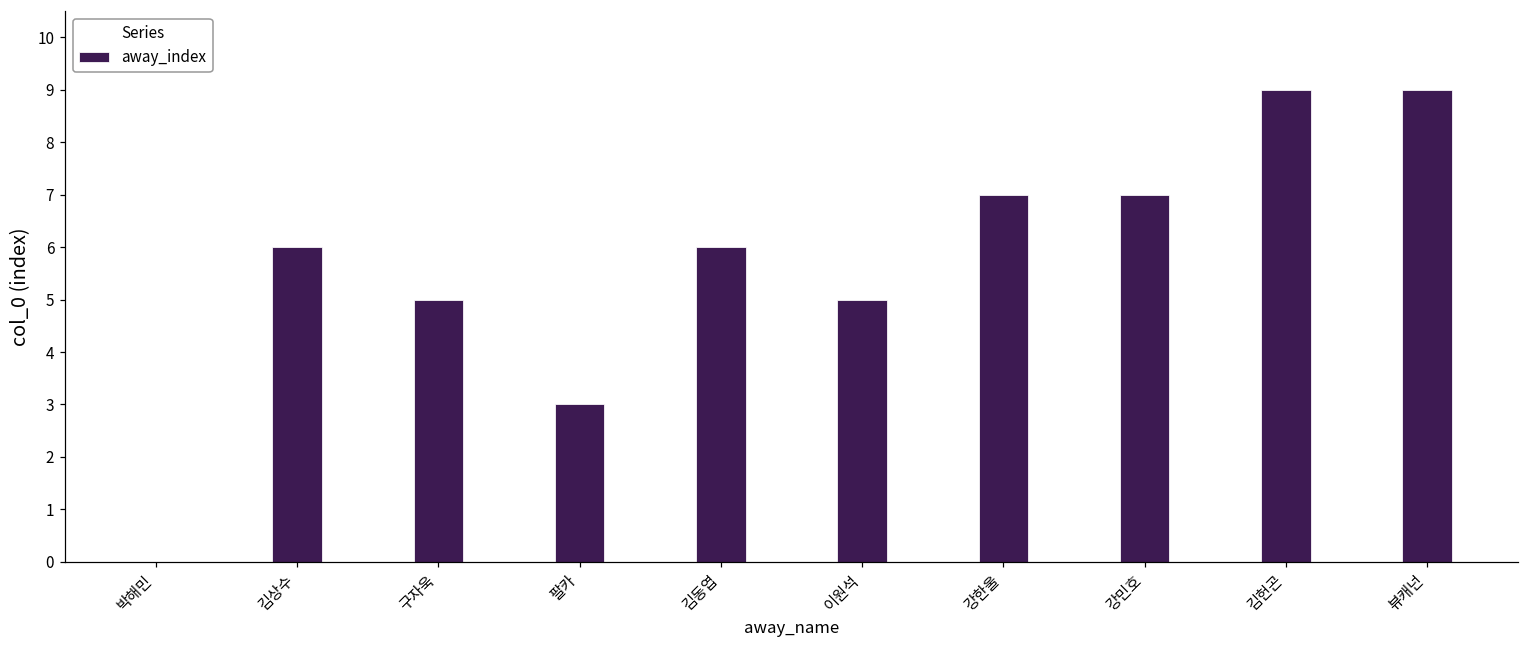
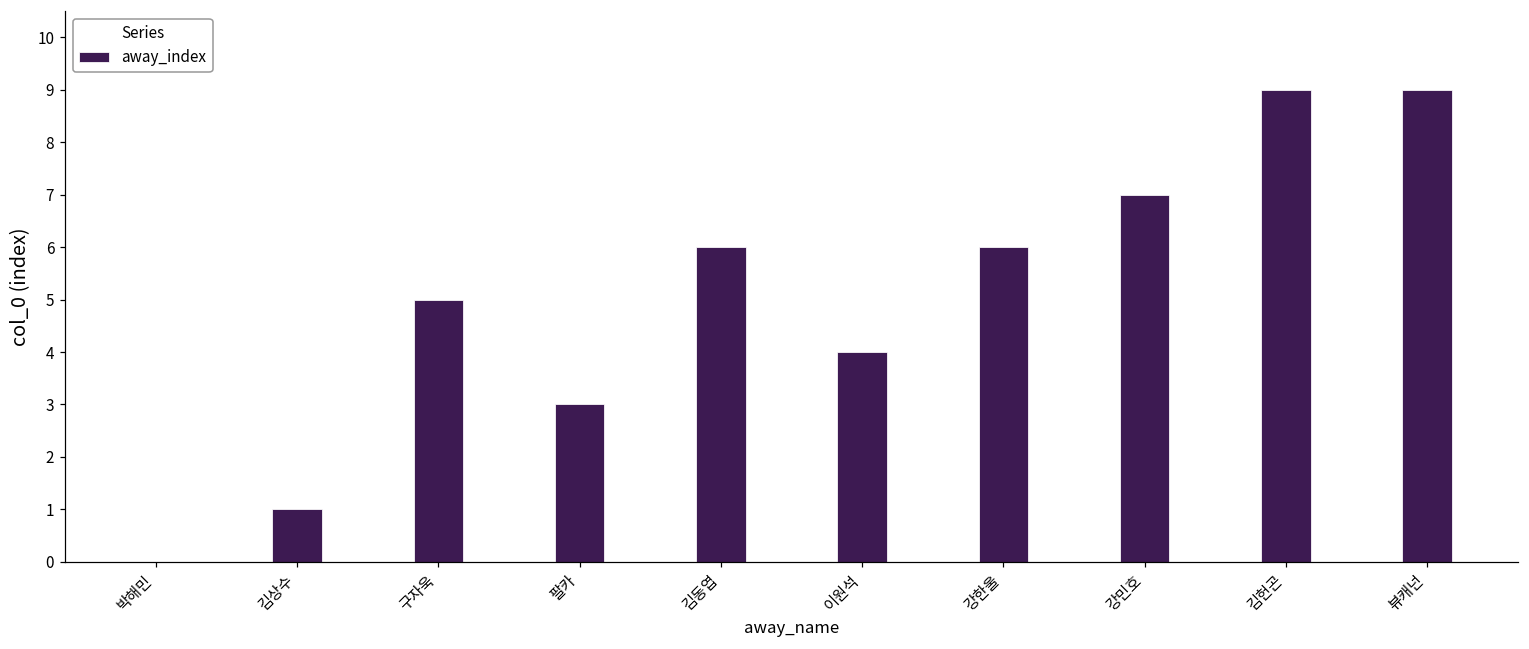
김상수: 6 -> 1
이원석: 5 -> 4
강한울: 7 -> 6
